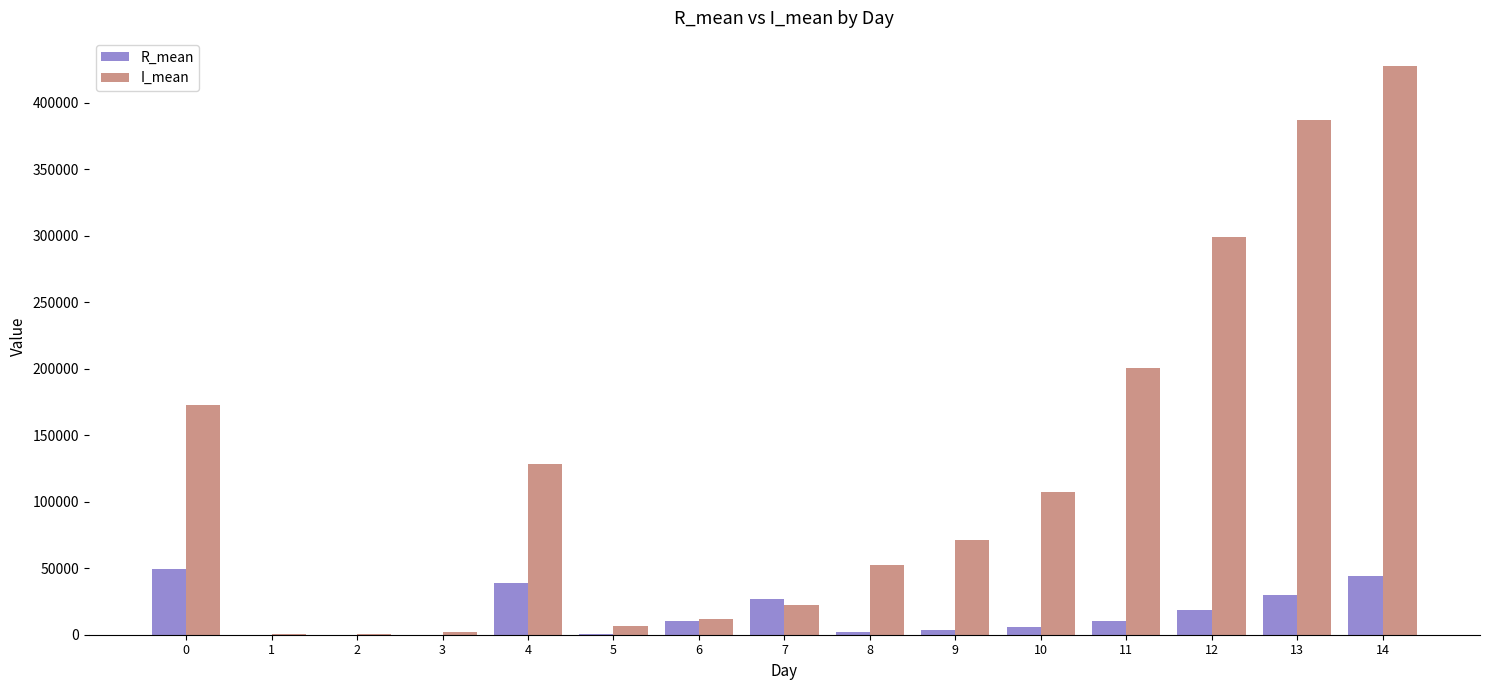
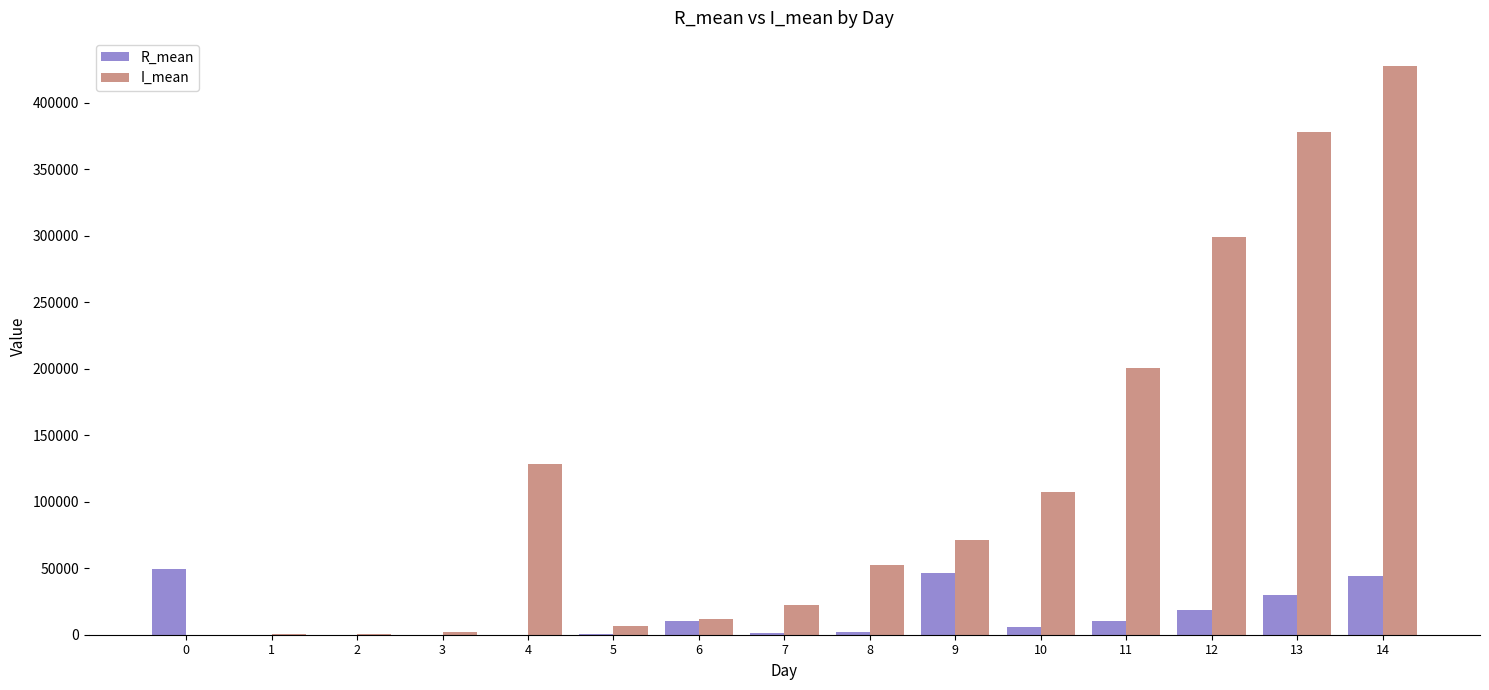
I_mean, 0: 172000 -> 0
R_mean, 4: 39000 -> 0
R_mean, 7: 27000 -> 1000
R_mean, 9: 3000 -> 46000
I_mean, 13: 387000 -> 378000
